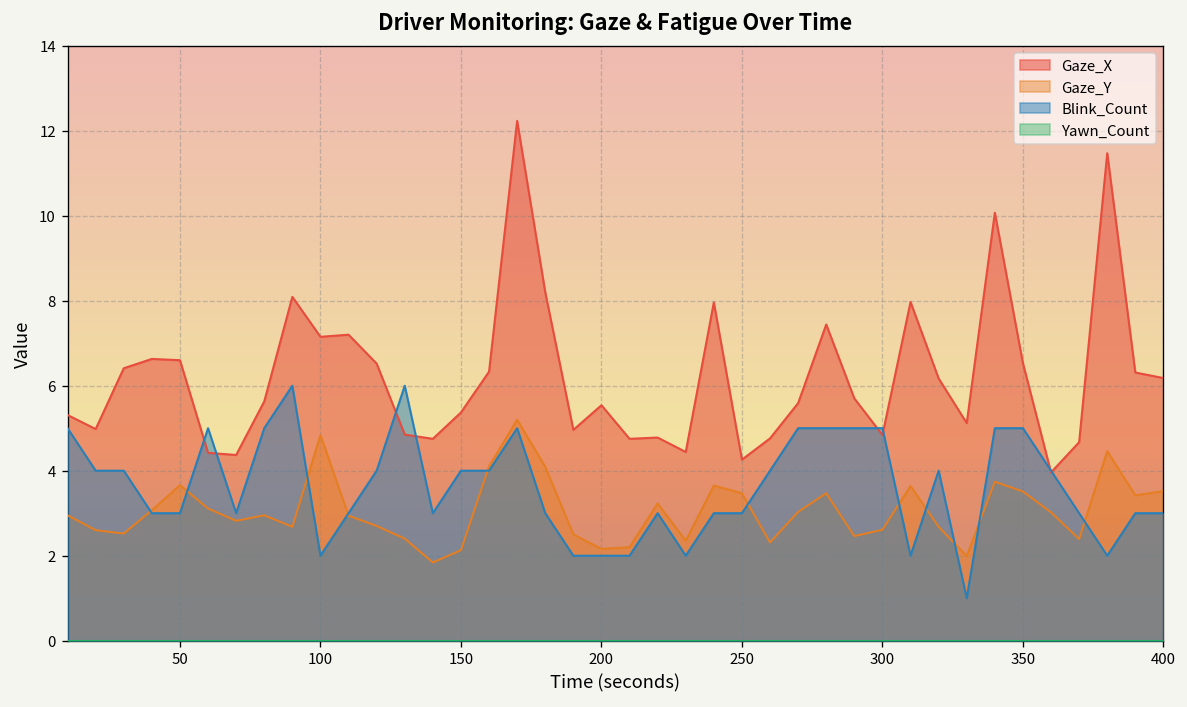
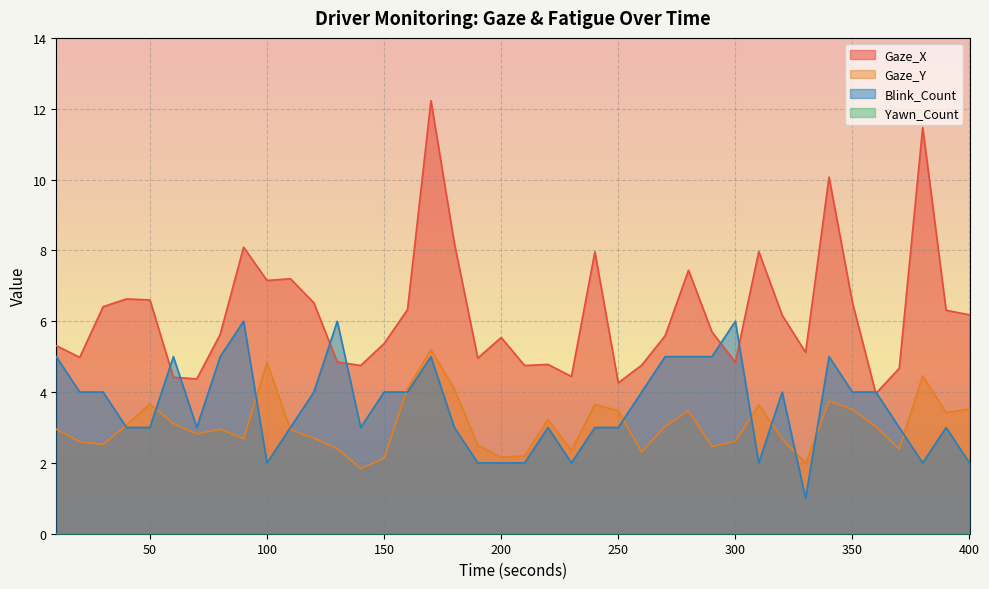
Blink_Count, 300: 5 -> 6
Blink_Count, 350: 5 -> 4
Blink_Count, 400: 3 -> 2
